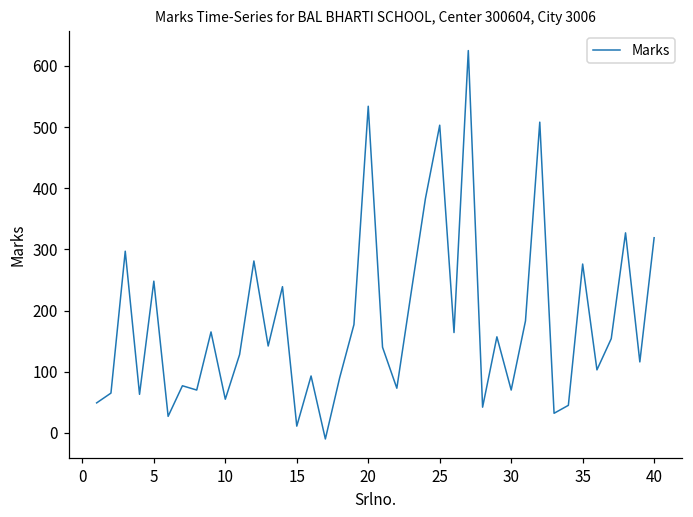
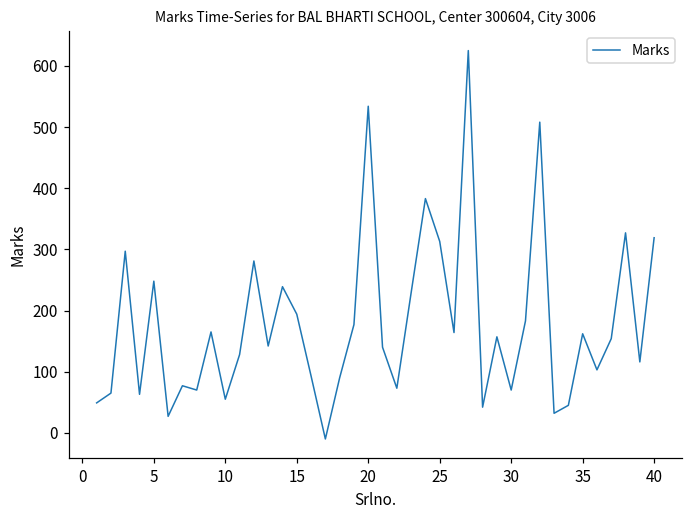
15: 10 -> 190
25: 500 -> 310
35: 280 -> 160
